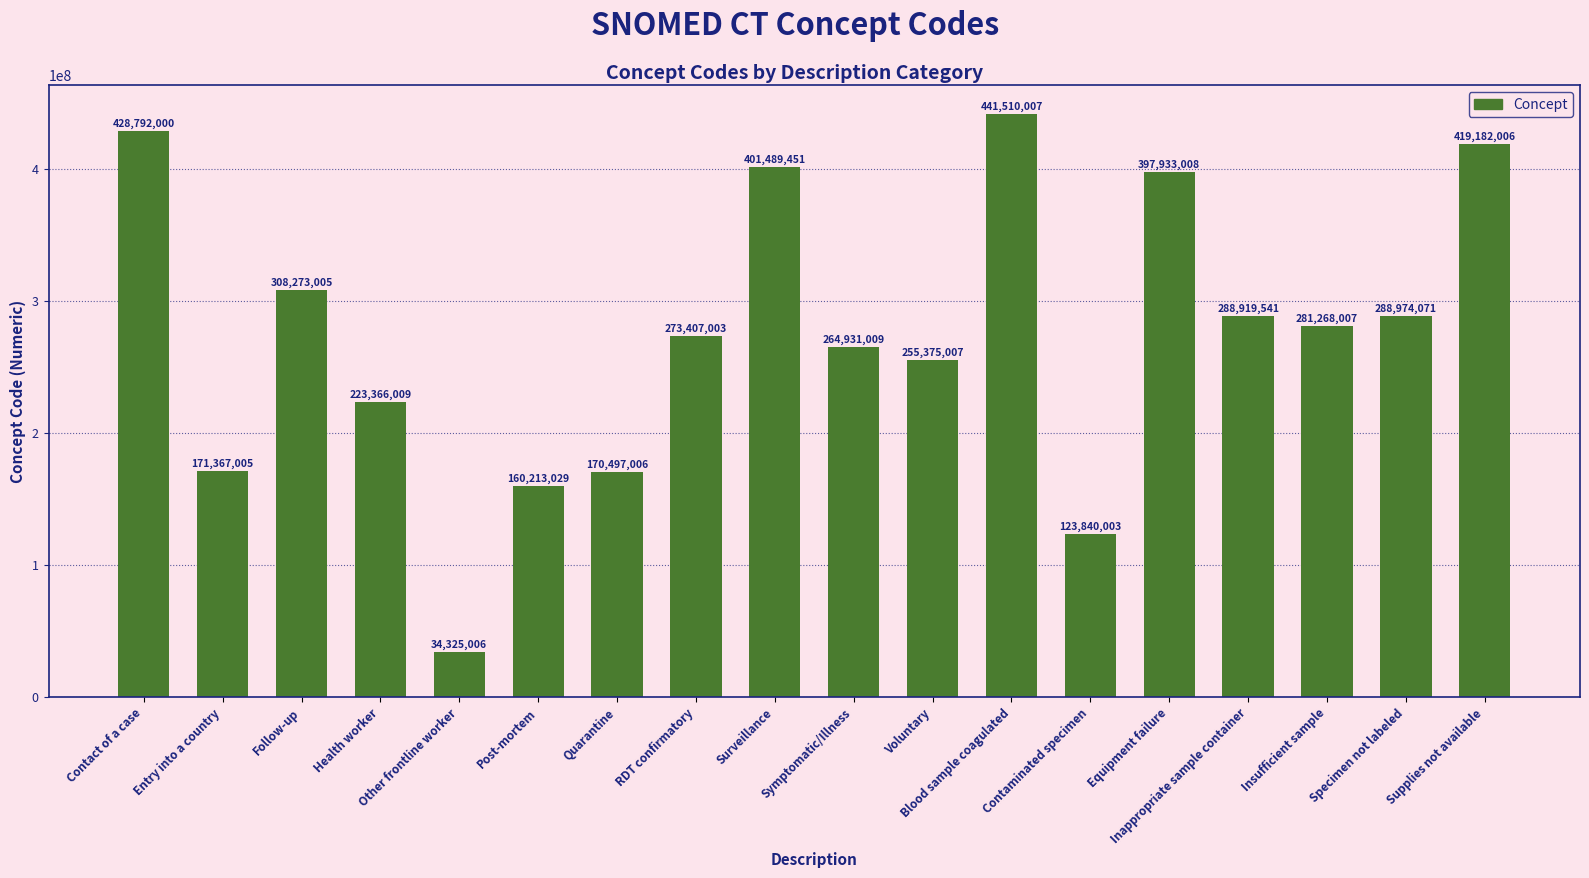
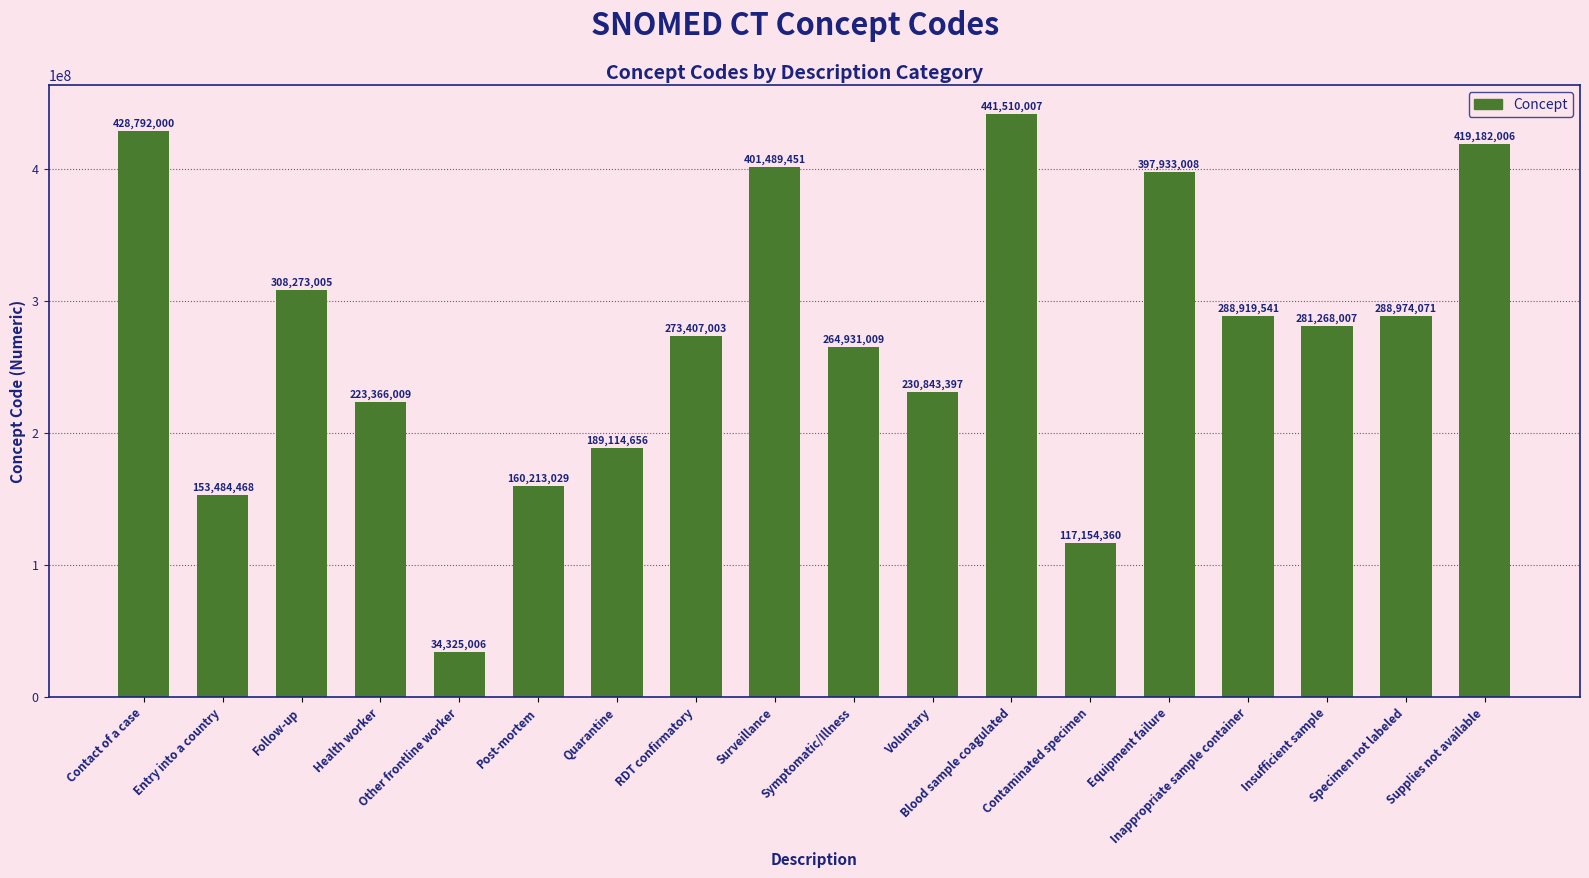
Entry into a country: 171,367,005 -> 153,484,468
Quarantine: 170,497,006 -> 189,114,656
Voluntary: 255,375,007 -> 230,843,397
Contaminated specimen: 123,840,003 -> 117,154,360
